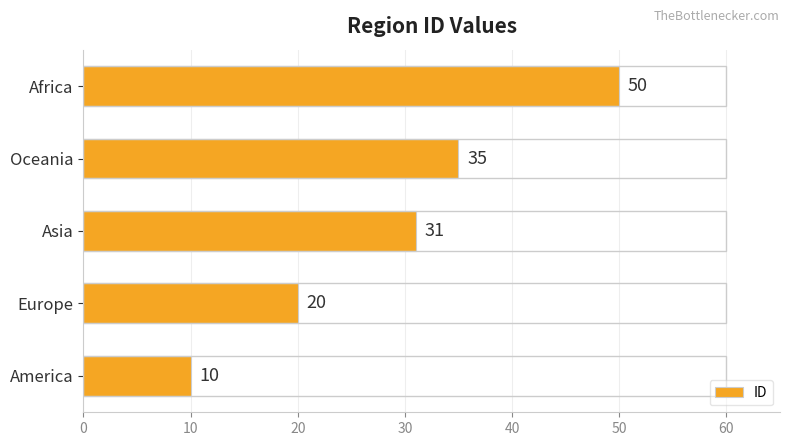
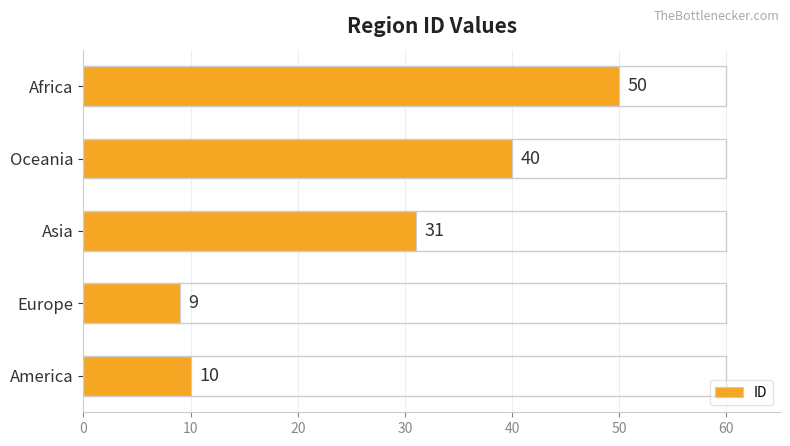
Oceania: 35 -> 40
Europe: 20 -> 9
